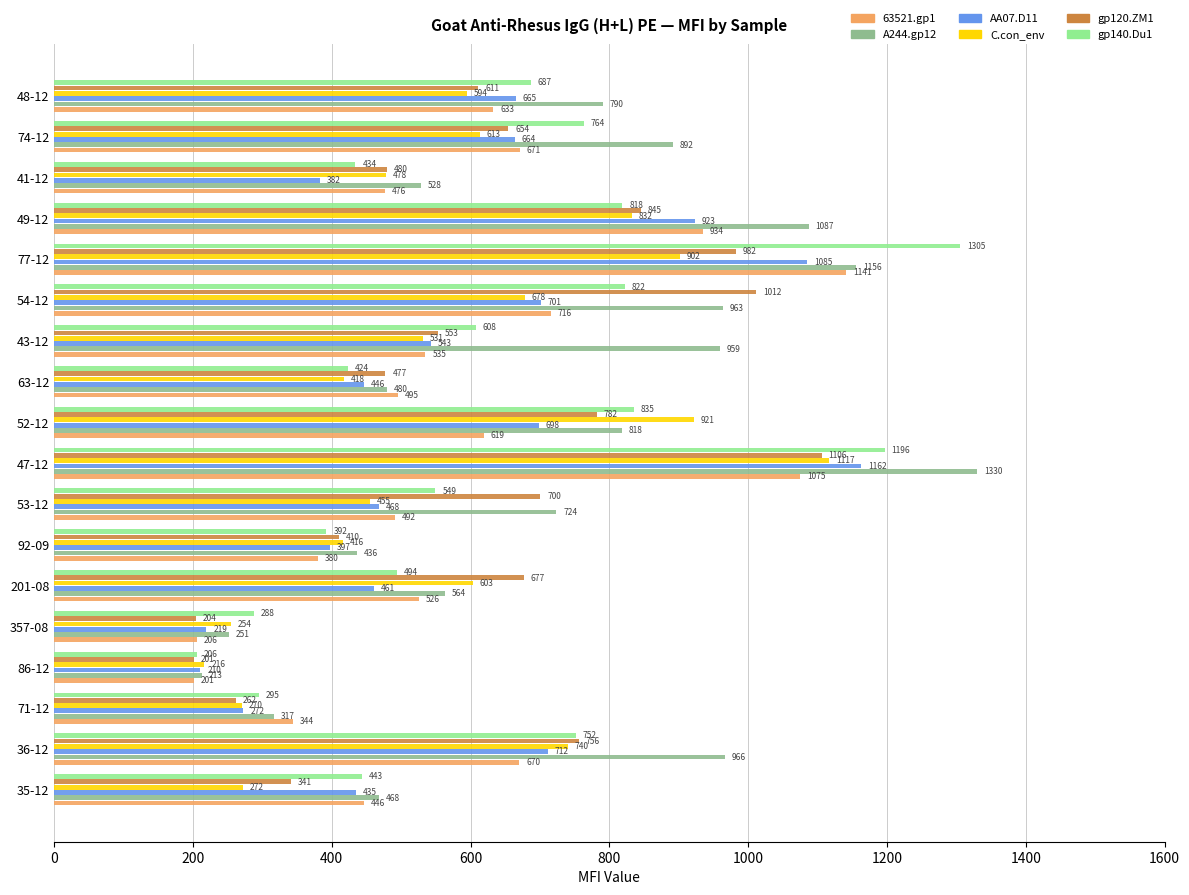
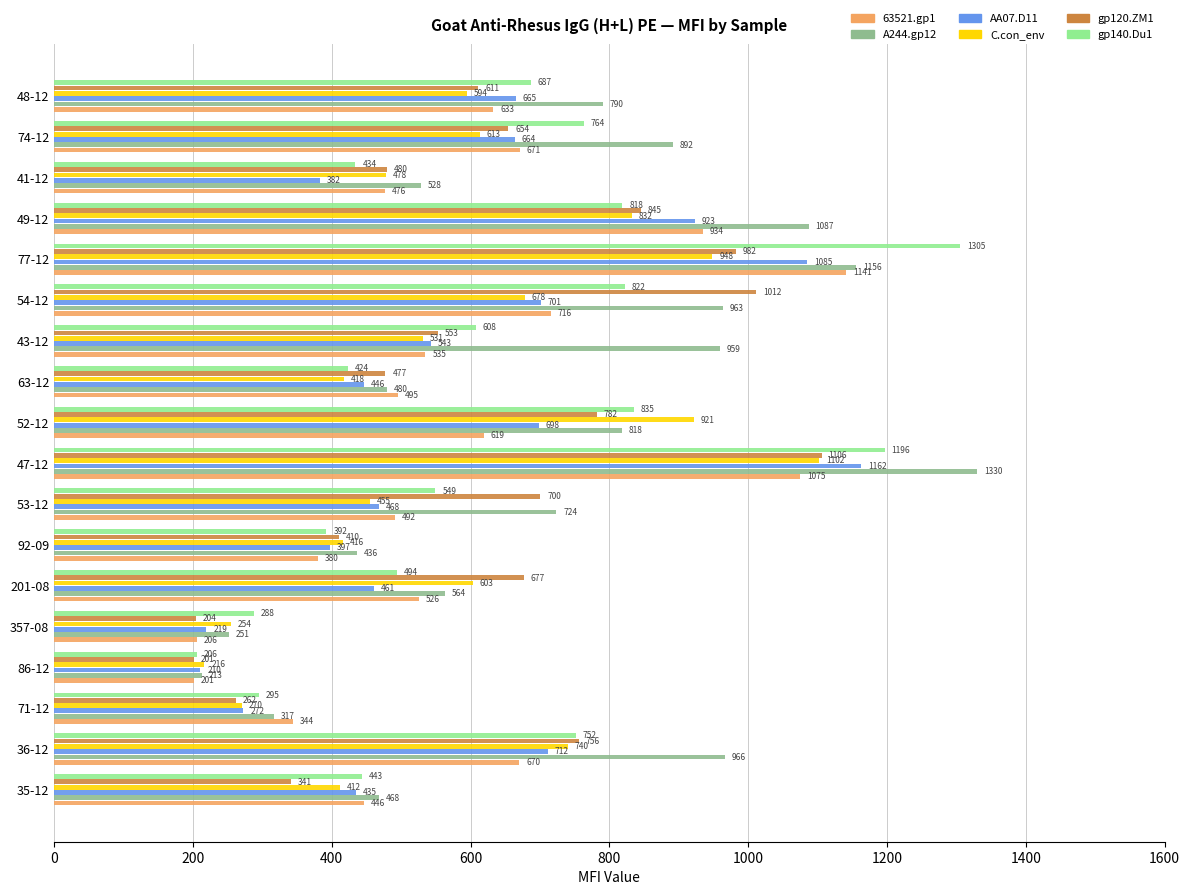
C.con_env, 77-12: 902 -> 948
C.con_env, 47-12: 1117 -> 1102
C.con_env, 35-12: 272 -> 412
